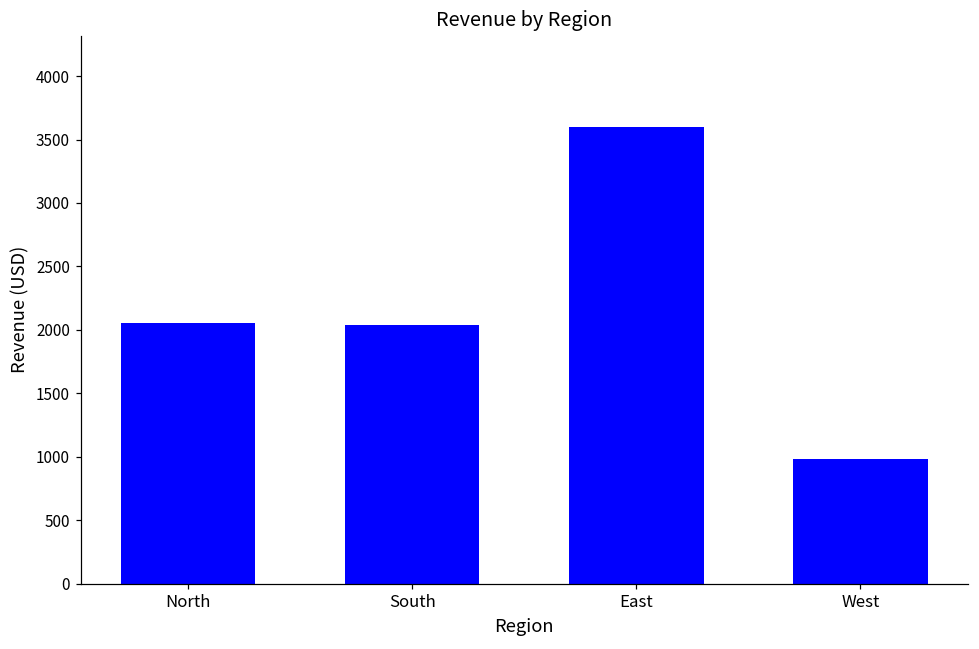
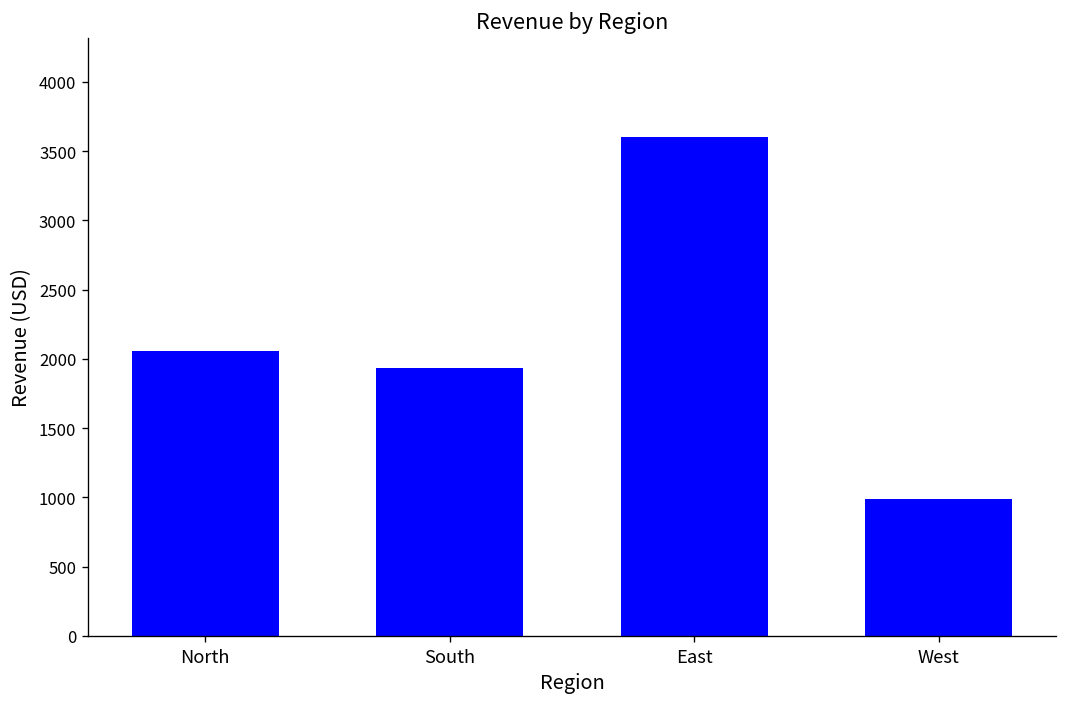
South: 2040 -> 1930
